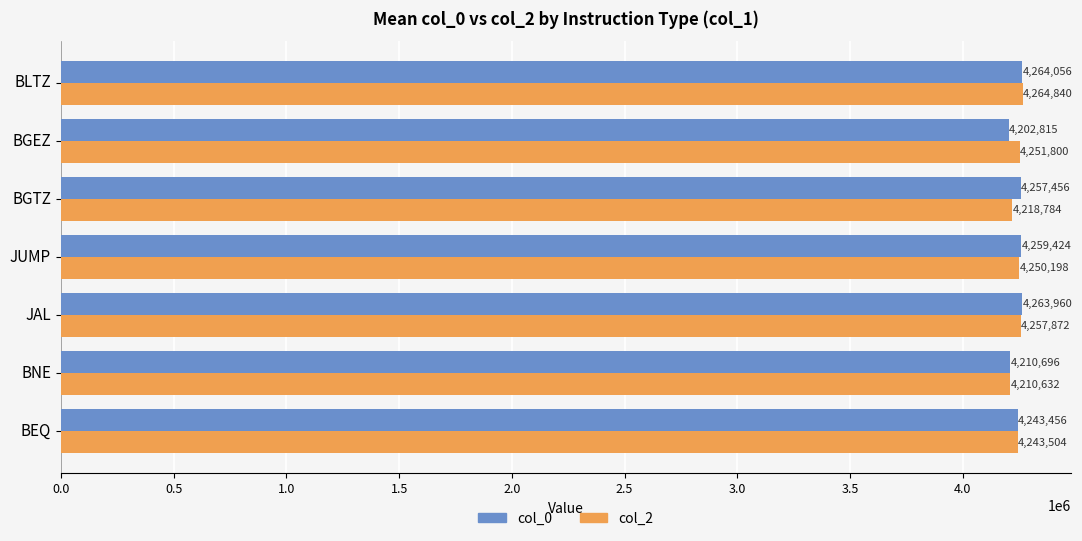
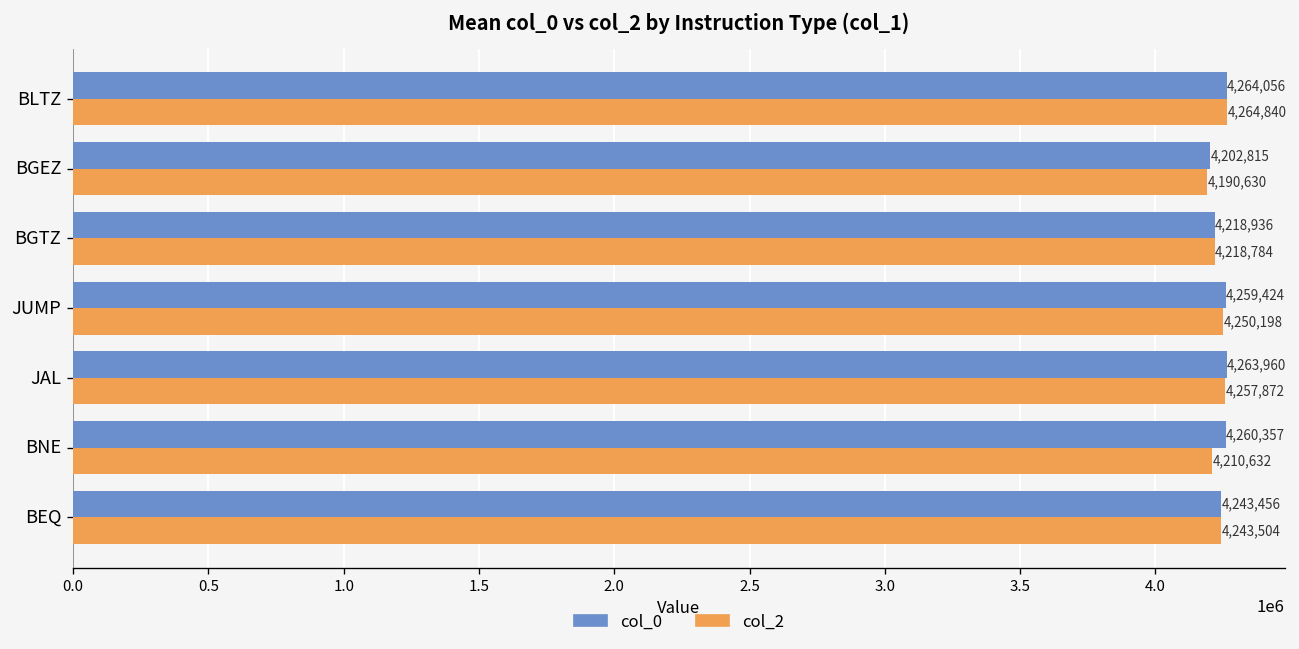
col_2, BGEZ: 4,251,800 -> 4,190,630
col_0, BGTZ: 4,257,456 -> 4,218,936
col_0, BNE: 4,210,696 -> 4,260,357
